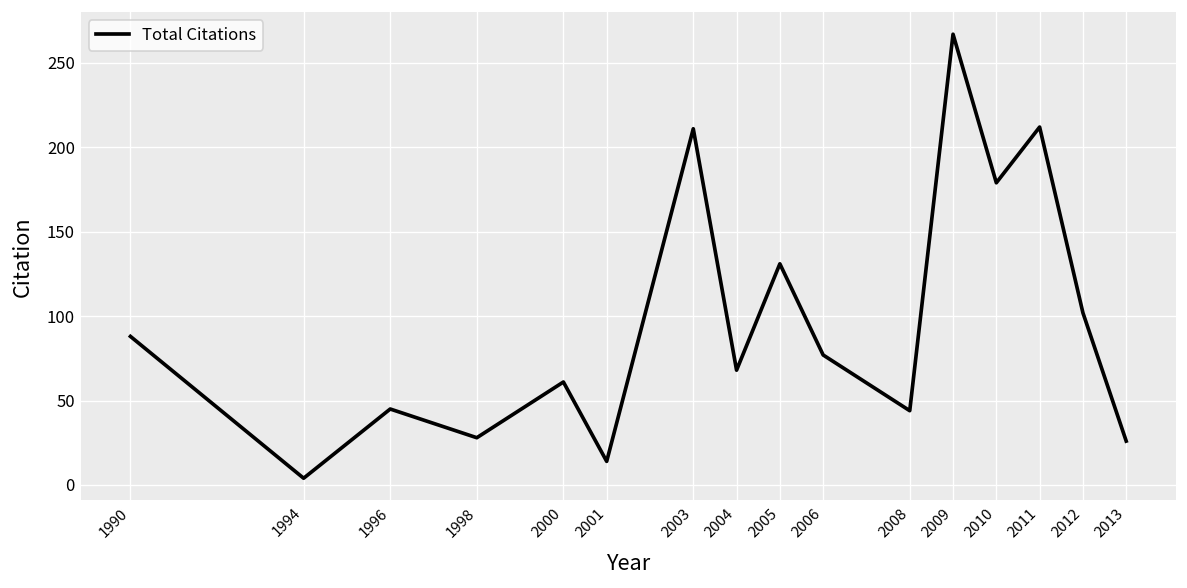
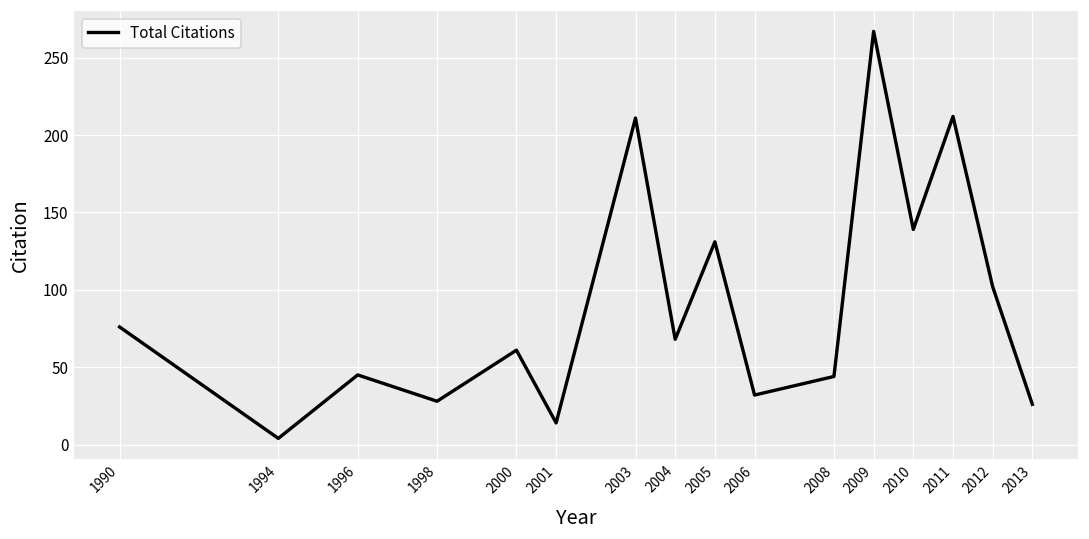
1990: 88 -> 76
2006: 77 -> 32
2010: 179 -> 139
